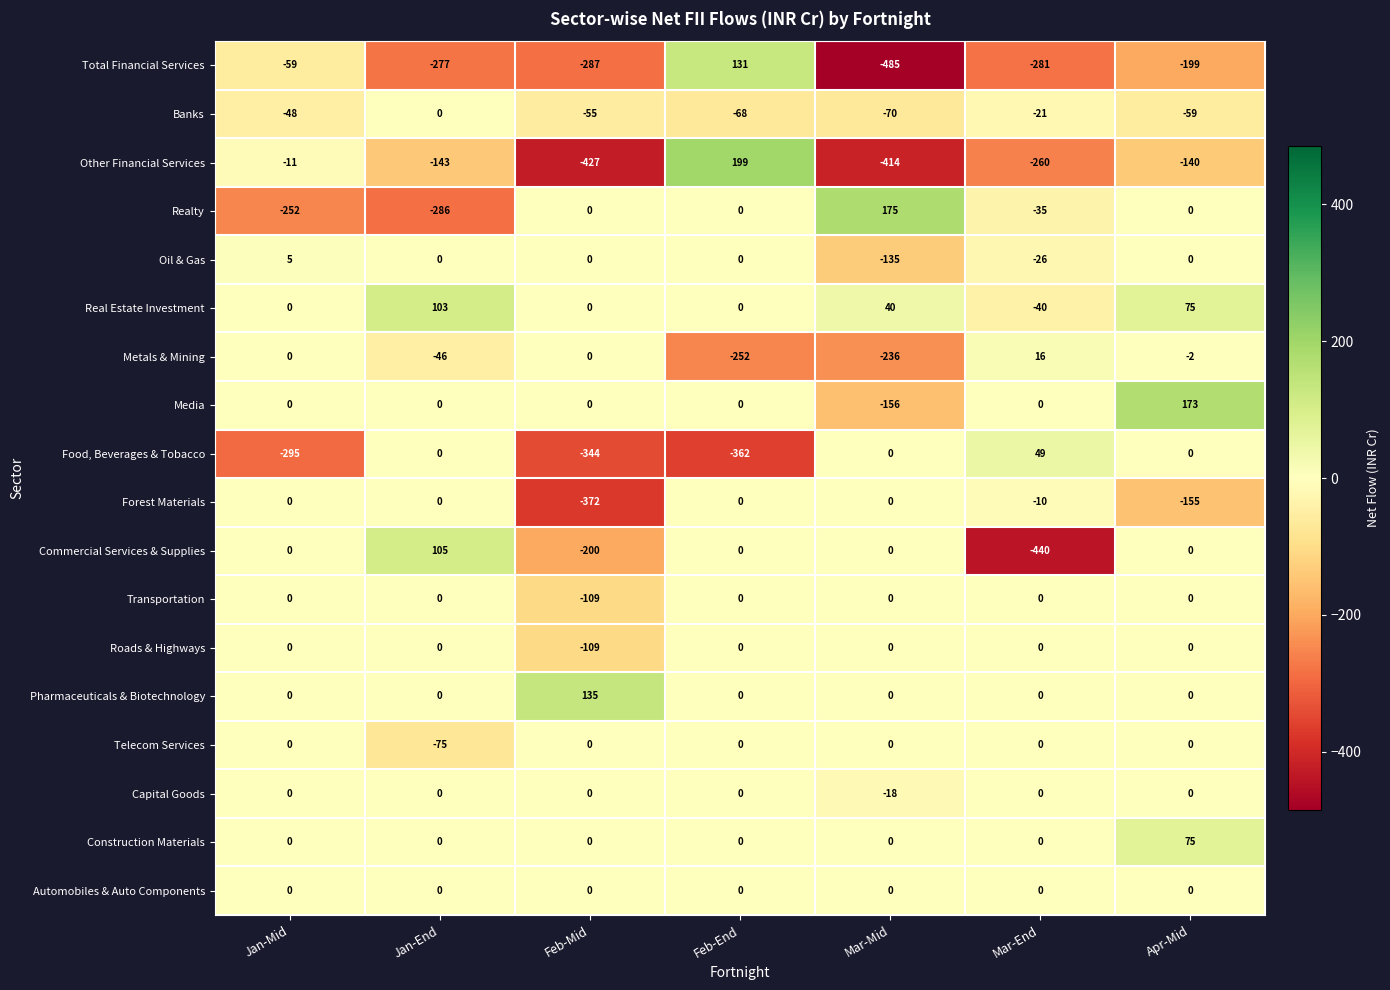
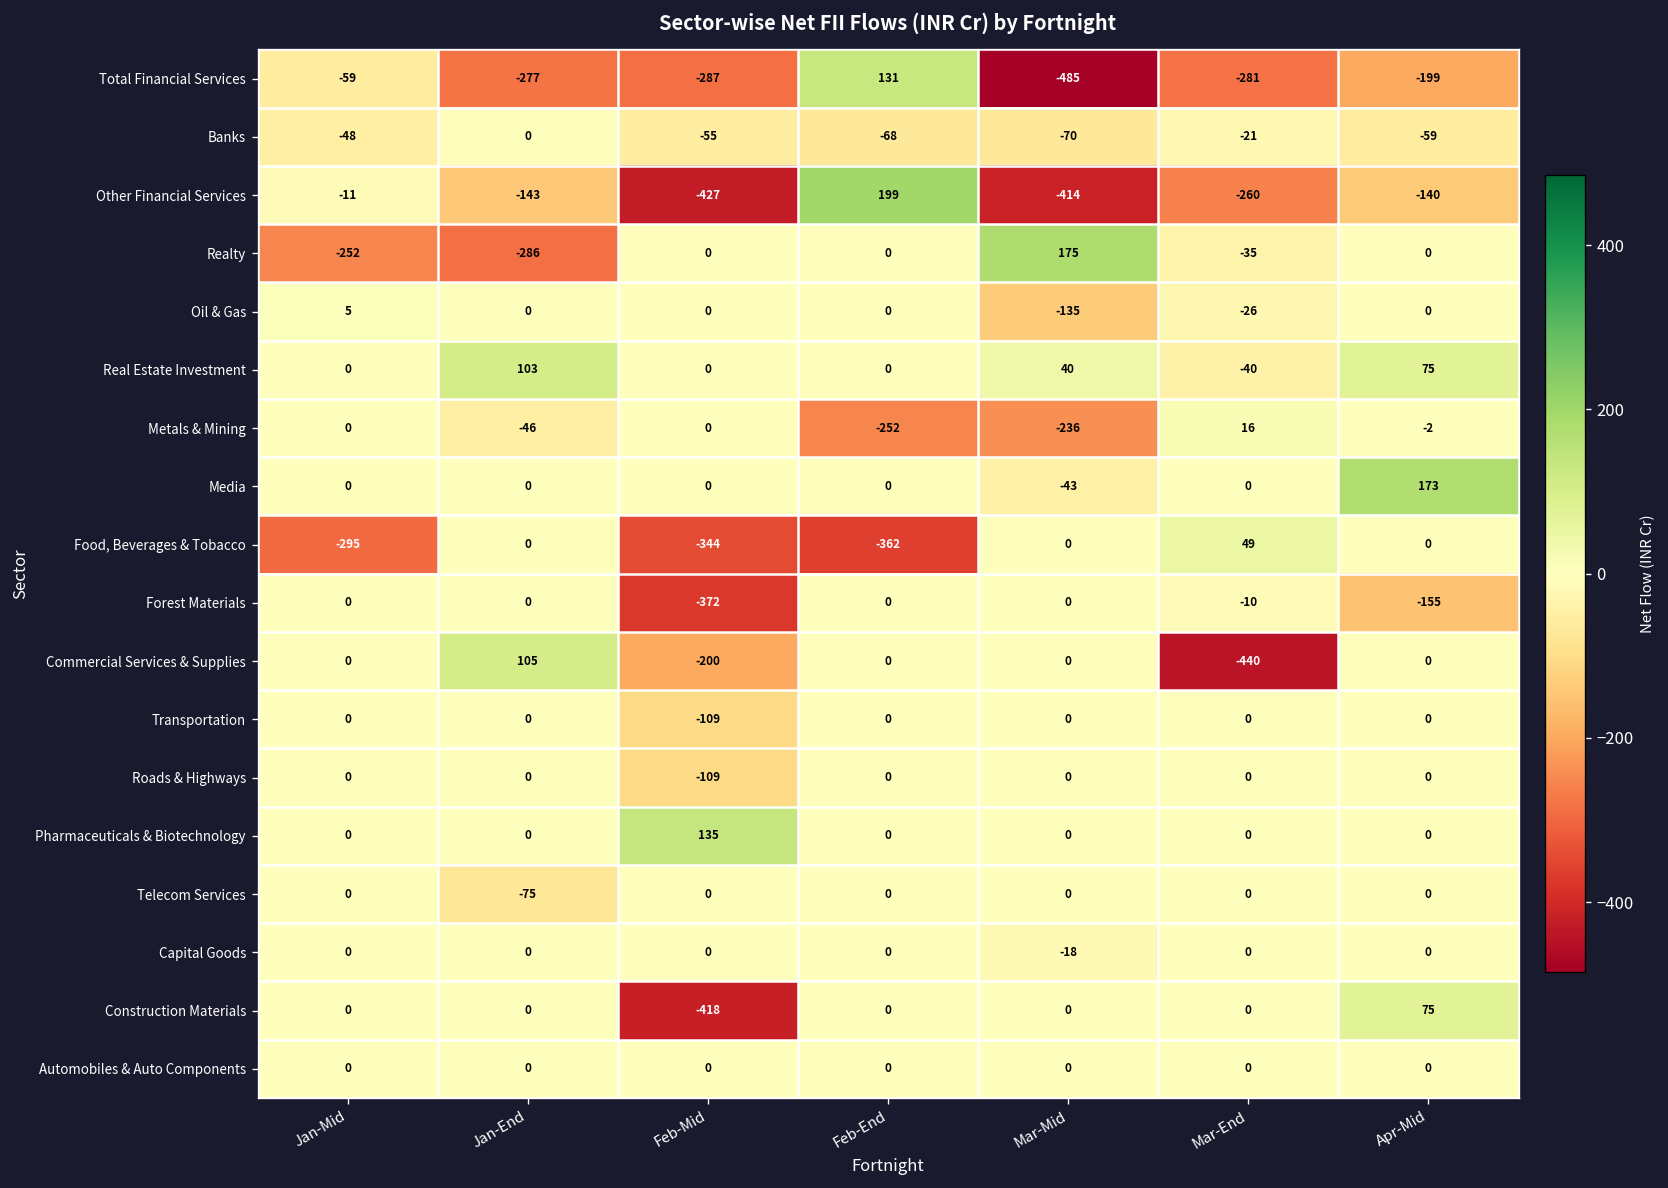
Media, Mar-Mid: -156 -> -43
Construction Materials, Feb-Mid: 0 -> -418
